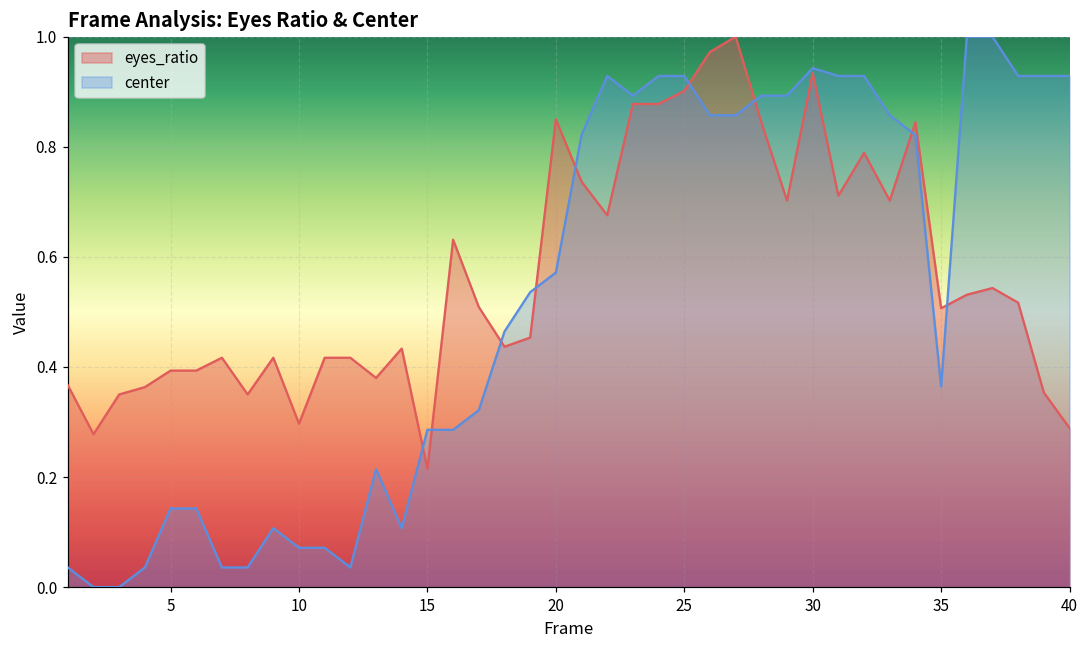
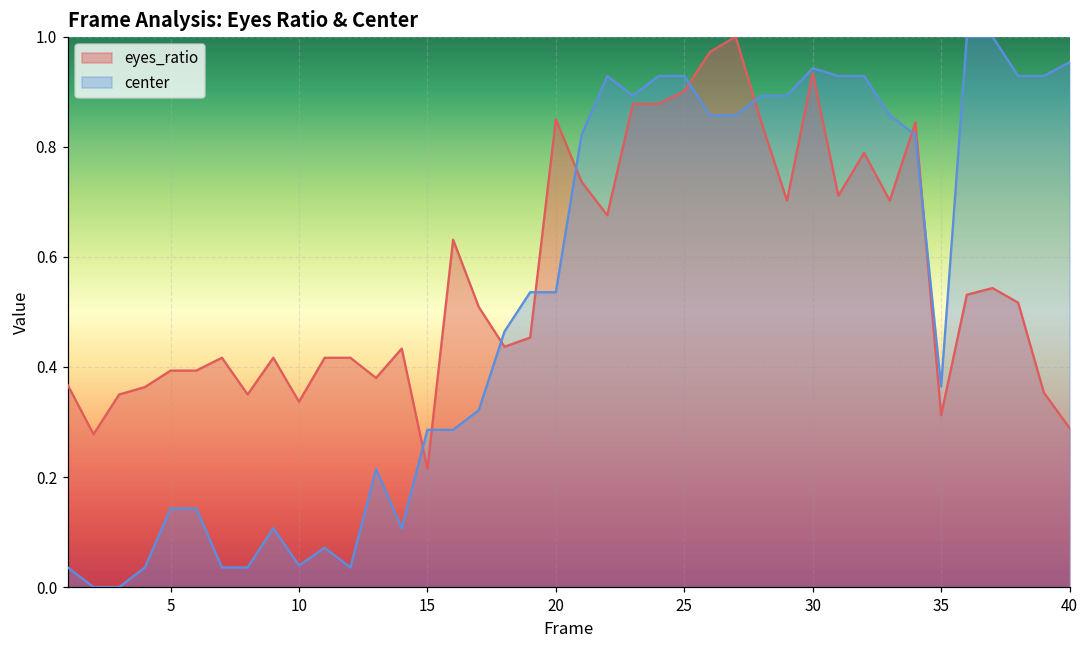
eyes_ratio, 10: 0.30 -> 0.34
center, 10: 0.07 -> 0.04
center, 20: 0.57 -> 0.54
eyes_ratio, 35: 0.51 -> 0.31
center, 40: 0.93 -> 0.95
